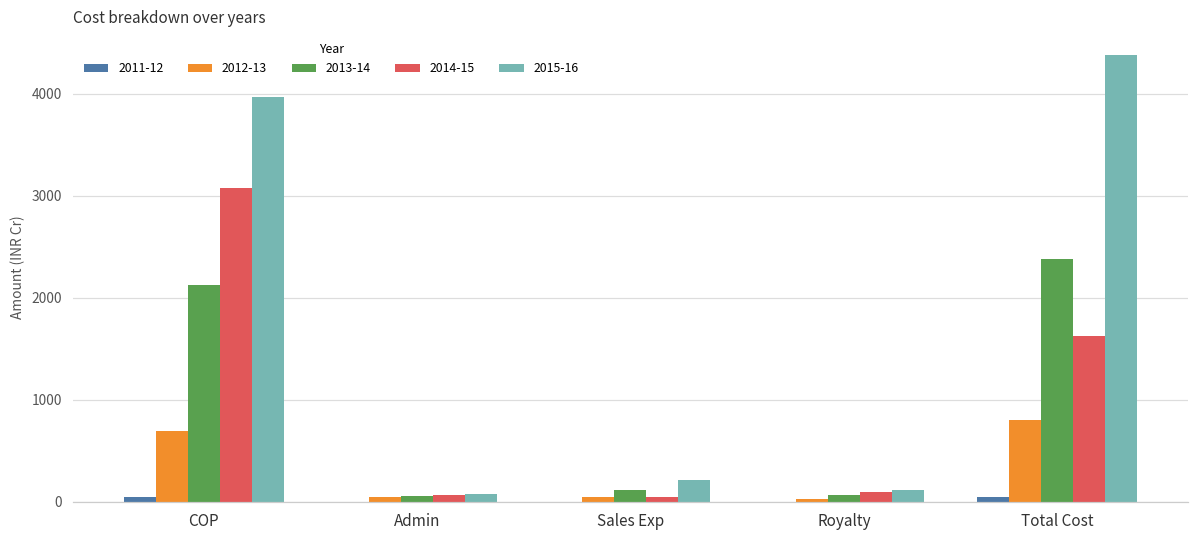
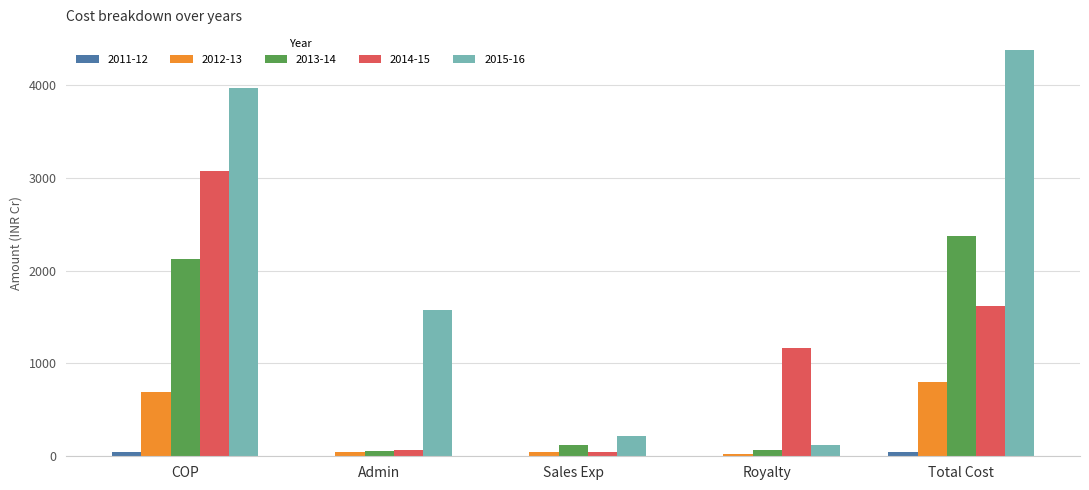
2015-16, Admin: 100 -> 1600
2014-15, Royalty: 100 -> 1200
